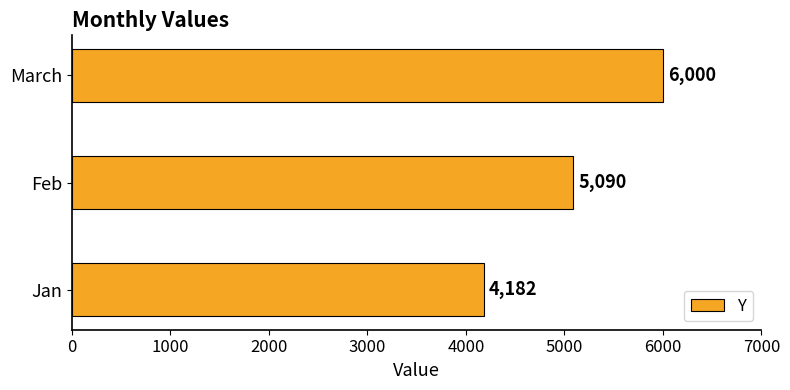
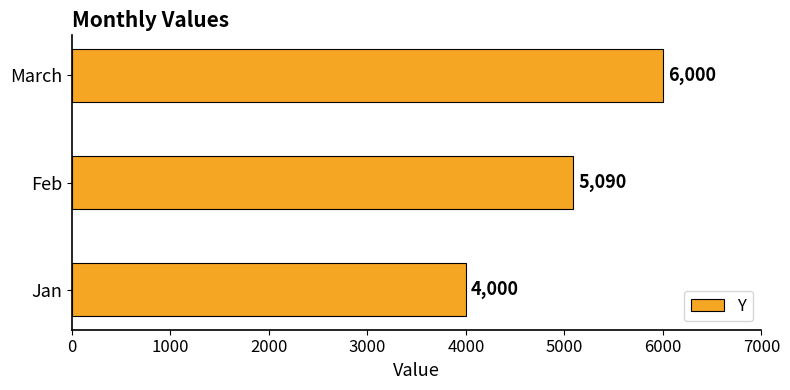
Jan: 4,182 -> 4,000
